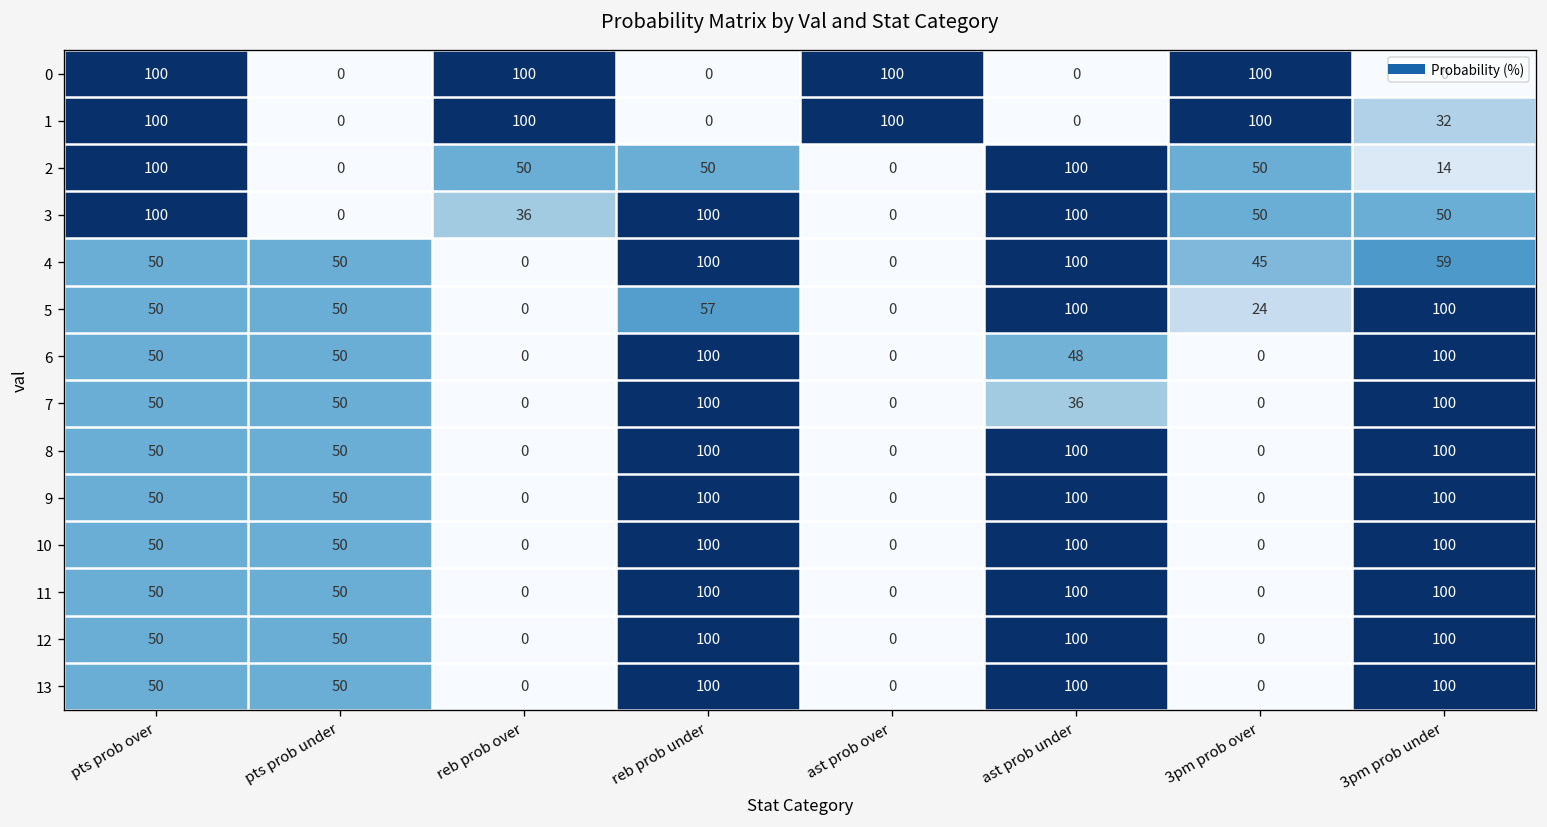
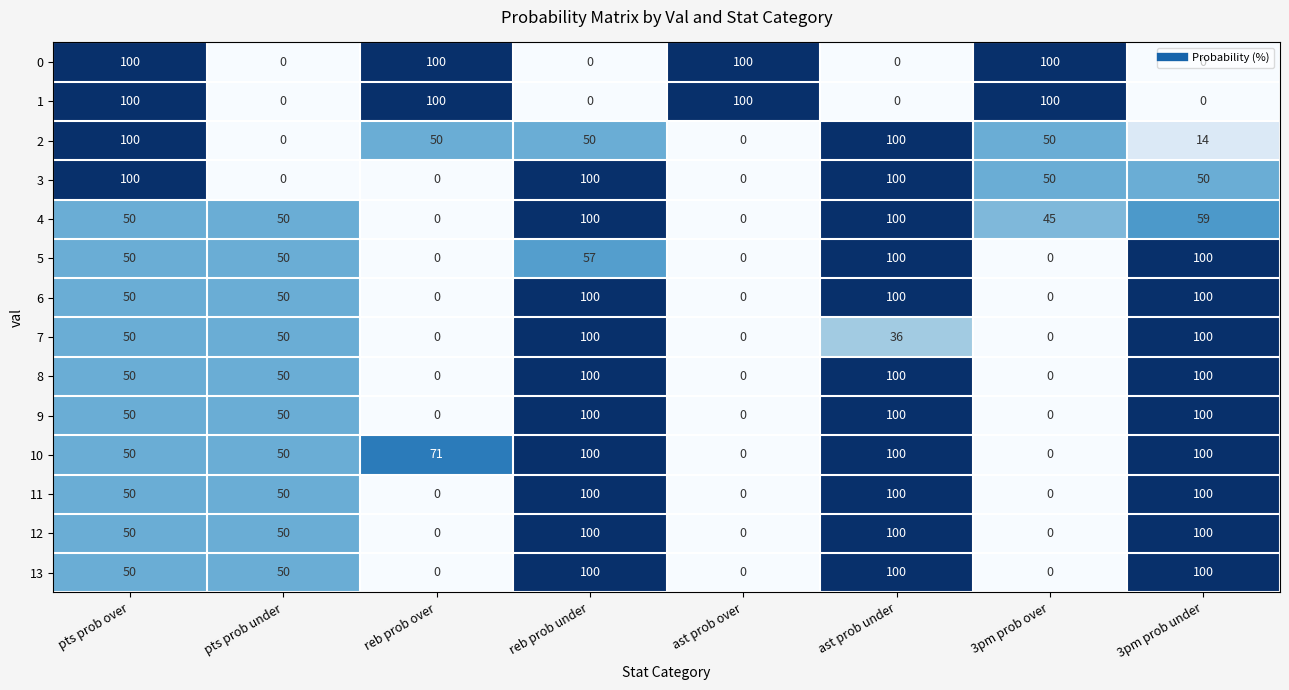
1, 3pm prob under: 32 -> 0
3, reb prob over: 36 -> 0
5, 3pm prob over: 24 -> 0
6, ast prob under: 48 -> 100
10, reb prob over: 0 -> 71
